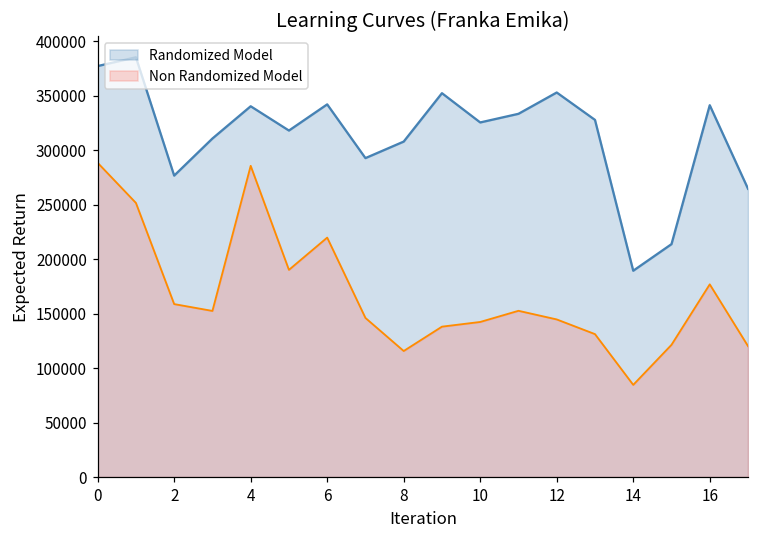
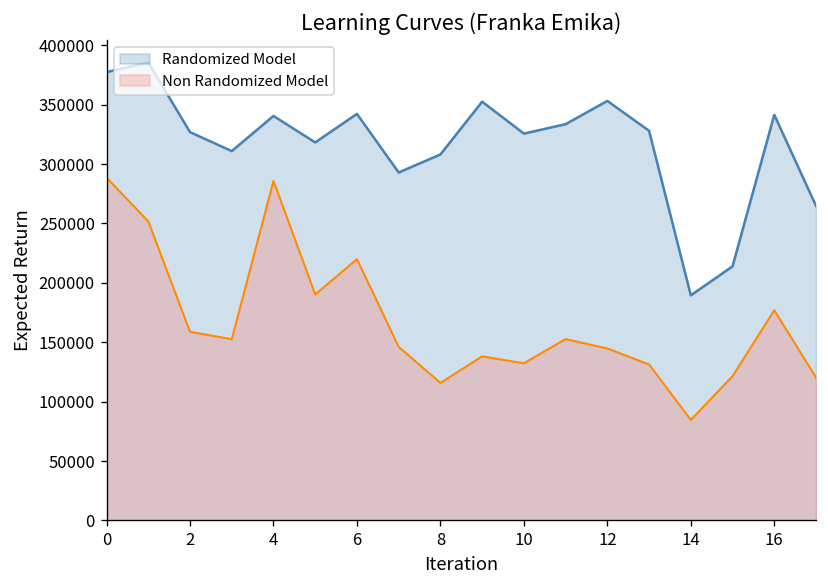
Randomized Model, 2: 280000 -> 330000
Non Randomized Model, 10: 140000 -> 130000
